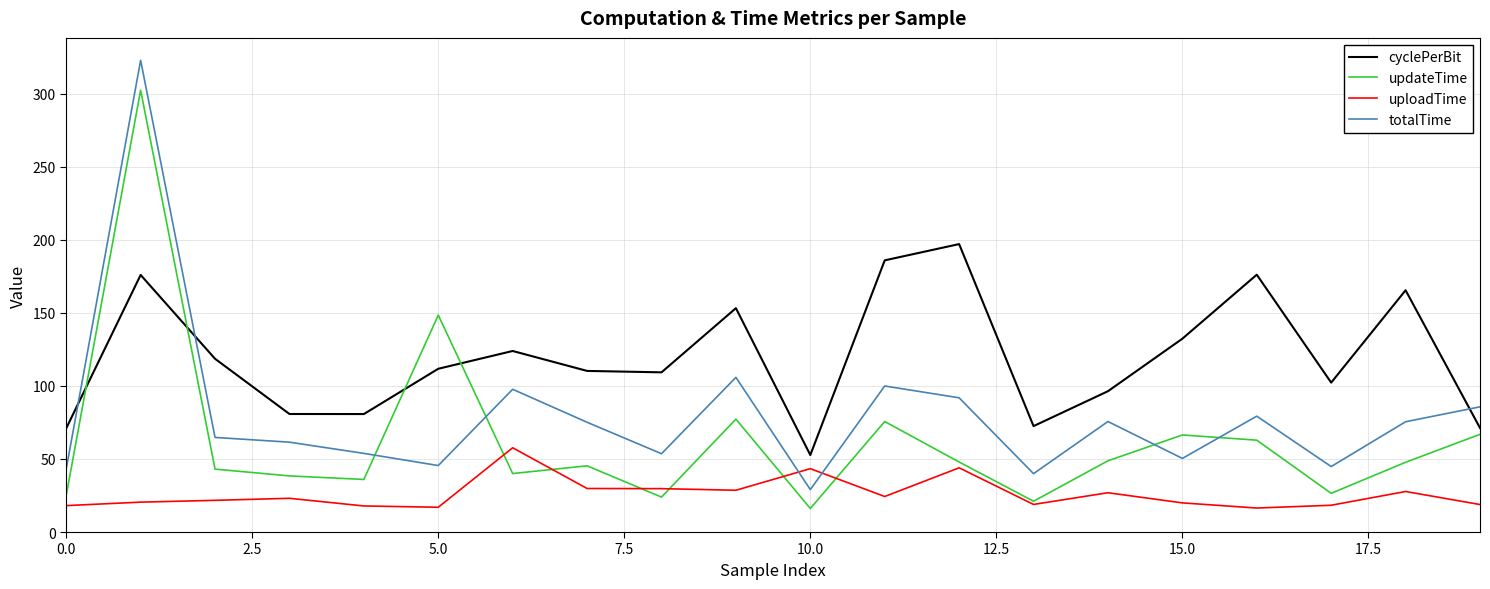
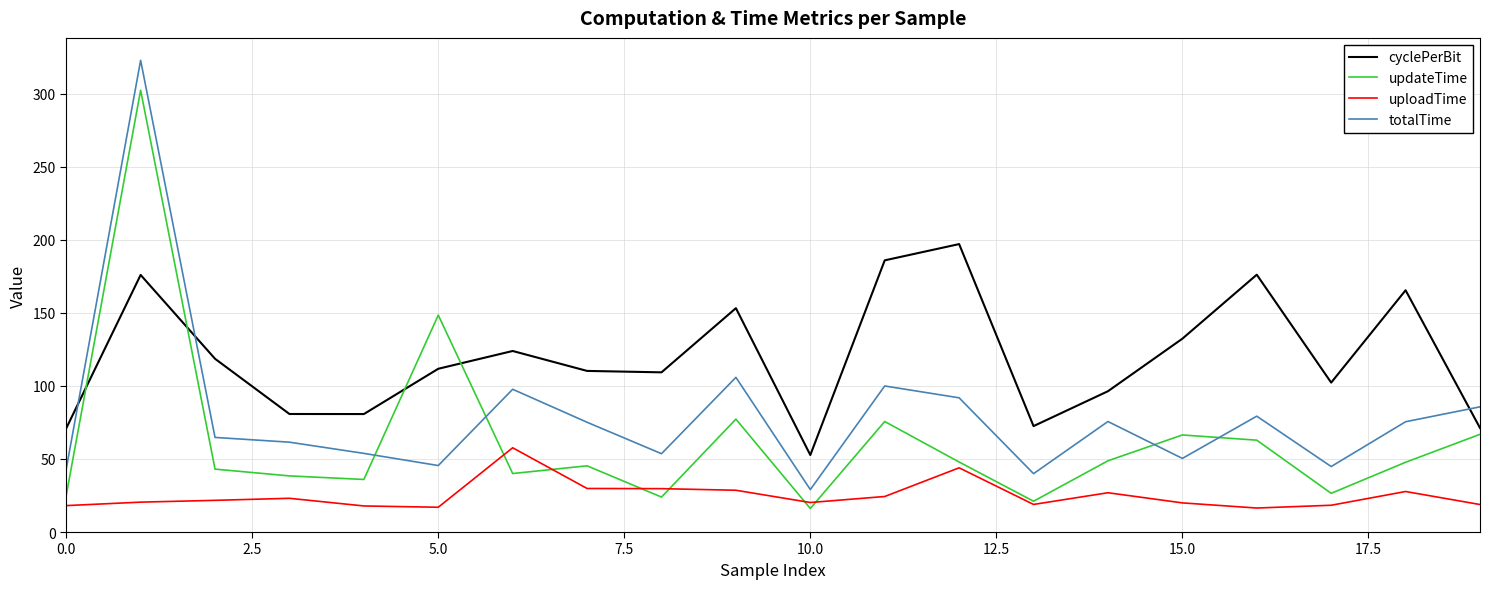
uploadTime, 10.0: 43 -> 20
